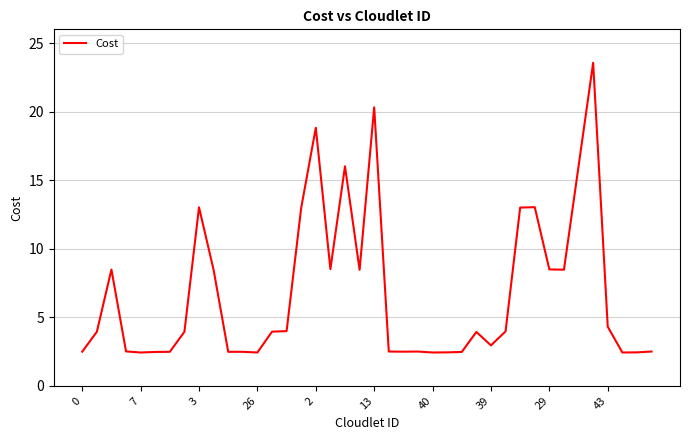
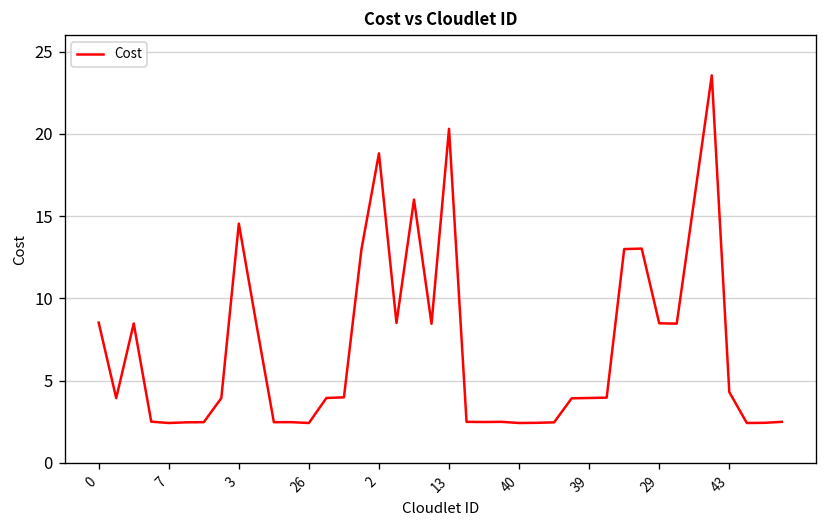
0: 2.5 -> 8.5
3: 13.0 -> 14.6
39: 3.0 -> 4.0
